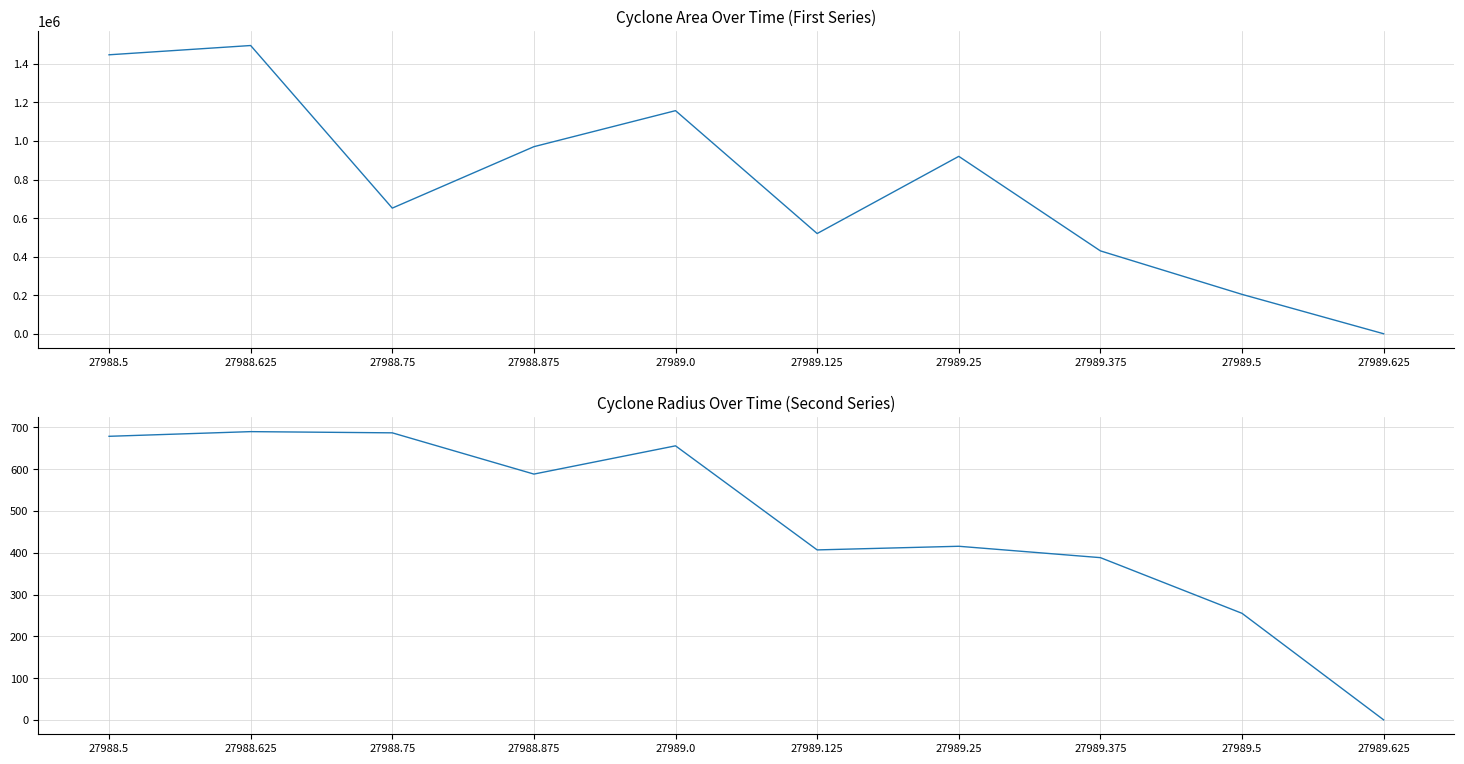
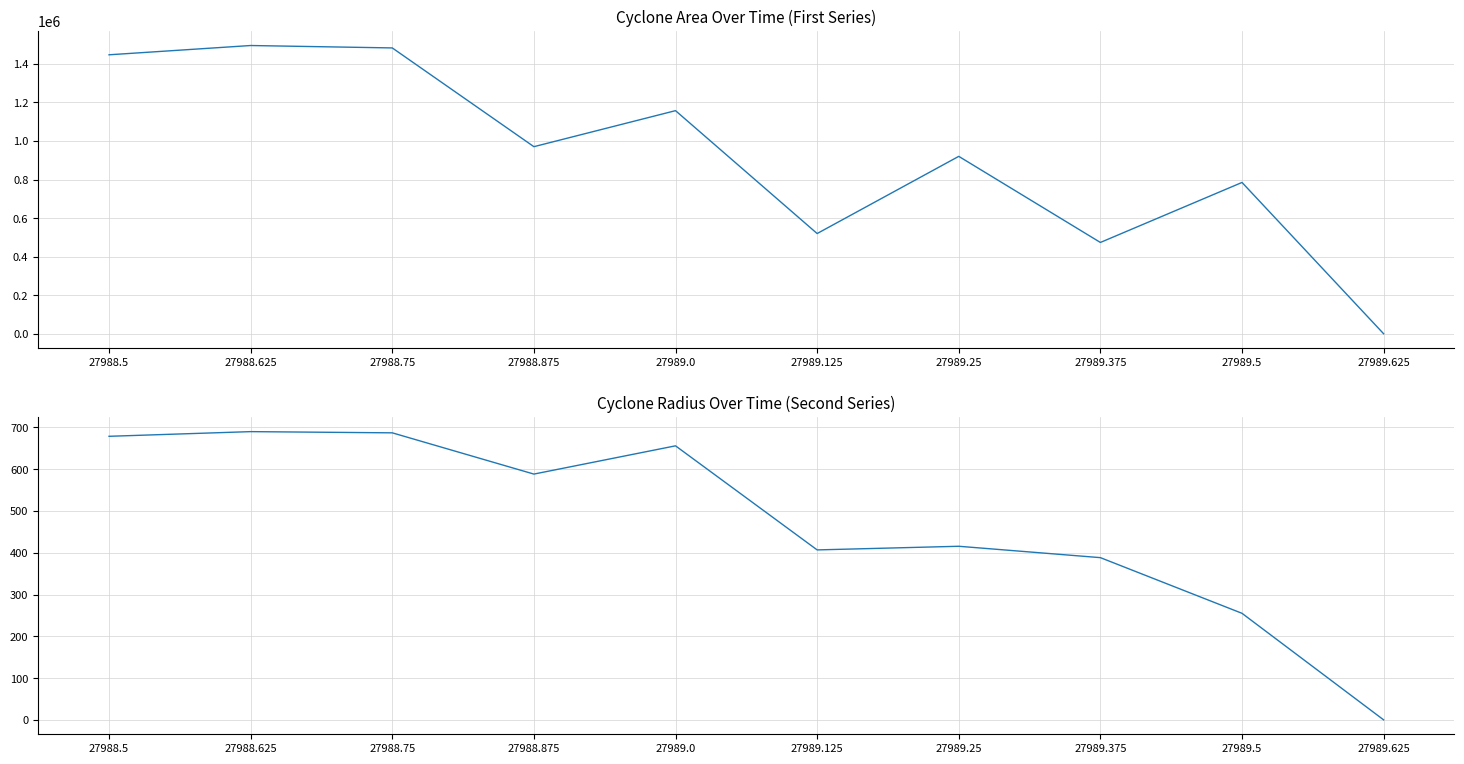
Cyclone Area Over Time (First Series), 27988.75: 650000 -> 1480000
Cyclone Area Over Time (First Series), 27989.375: 430000 -> 470000
Cyclone Area Over Time (First Series), 27989.5: 200000 -> 790000
